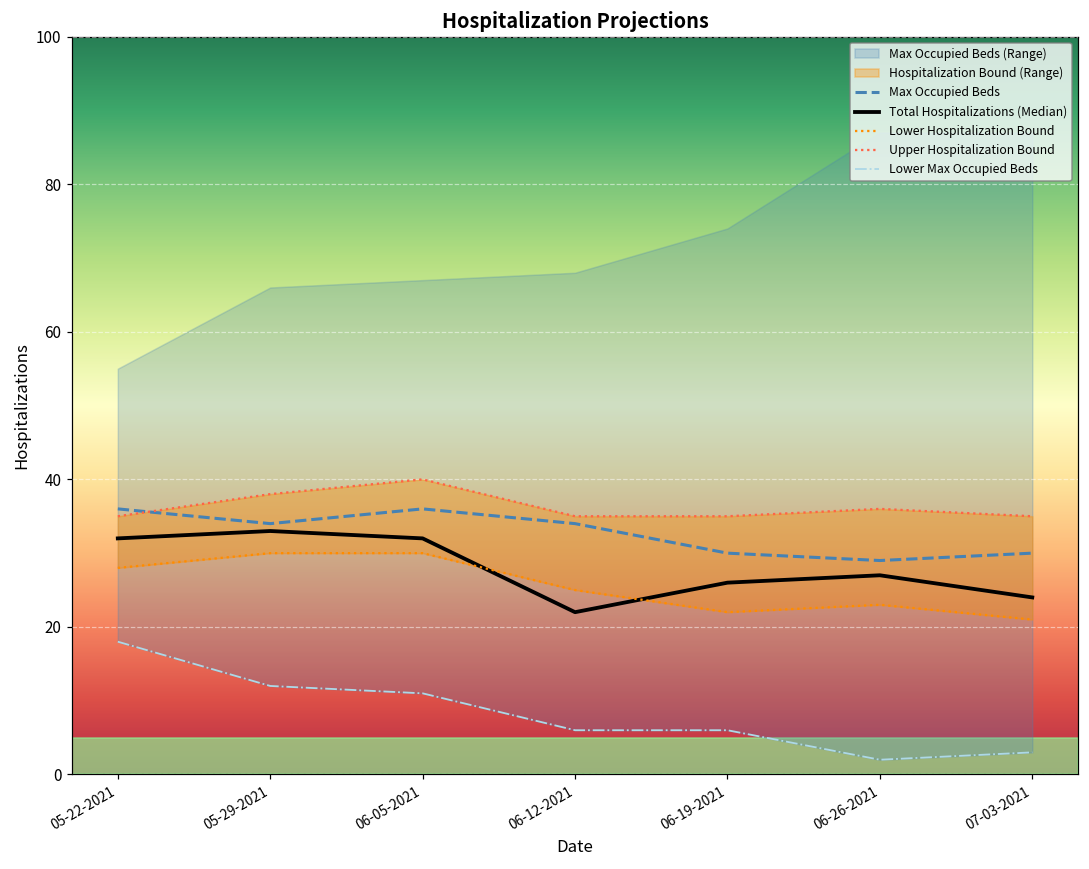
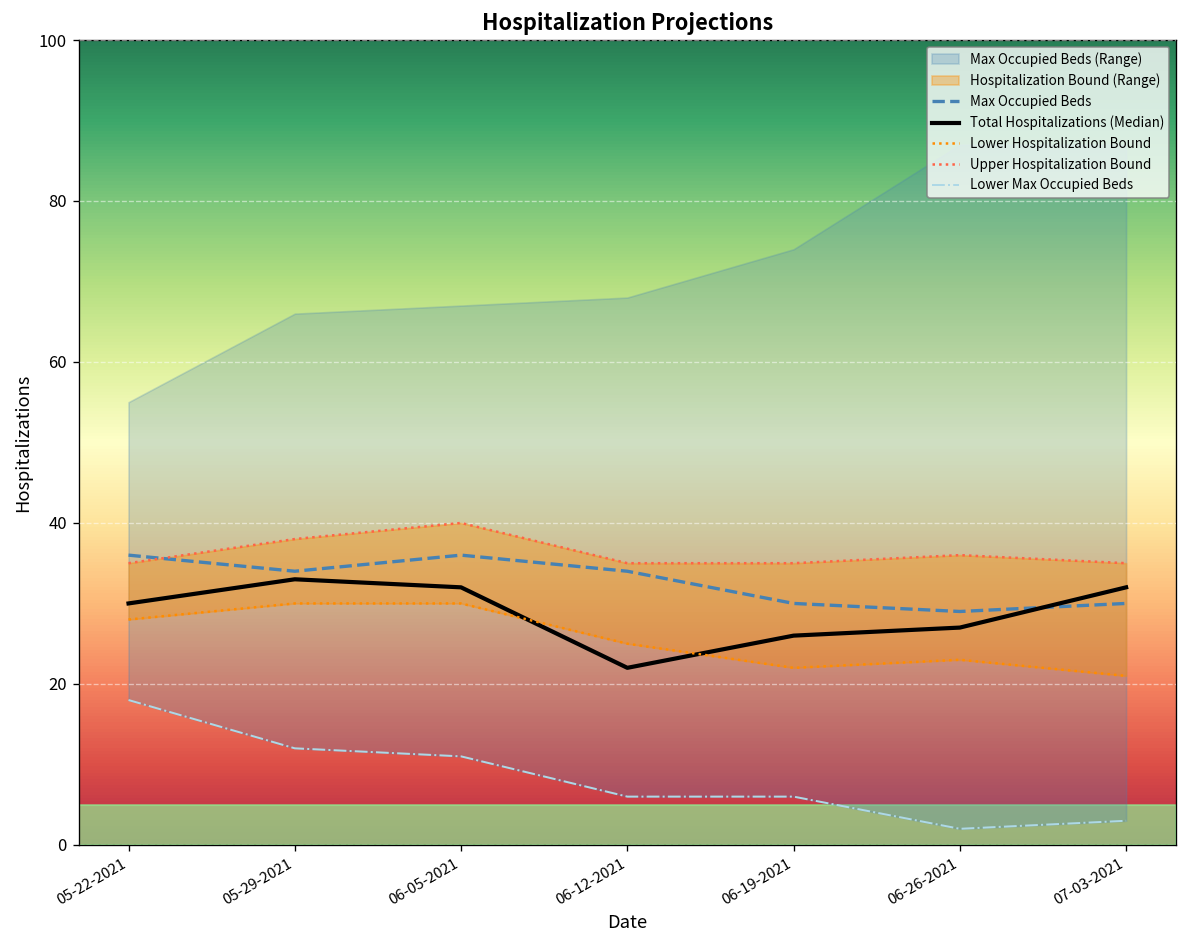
Total Hospitalizations (Median), 05-22-2021: 32 -> 30
Total Hospitalizations (Median), 07-03-2021: 24 -> 32
